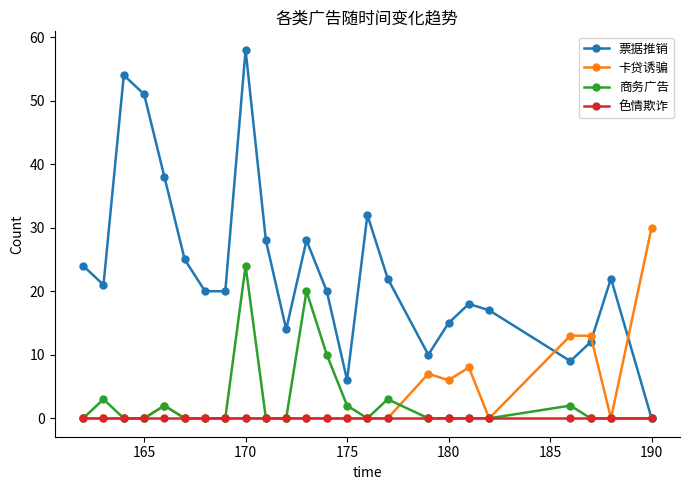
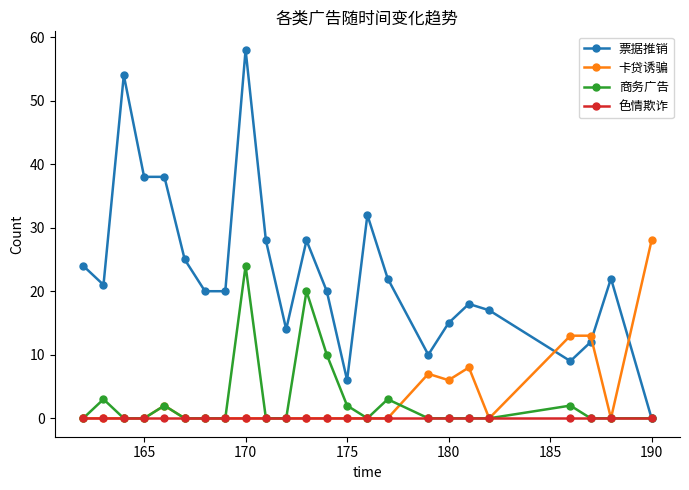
票据推销, 165: 51 -> 38
卡贷诱骗, 190: 30 -> 28
